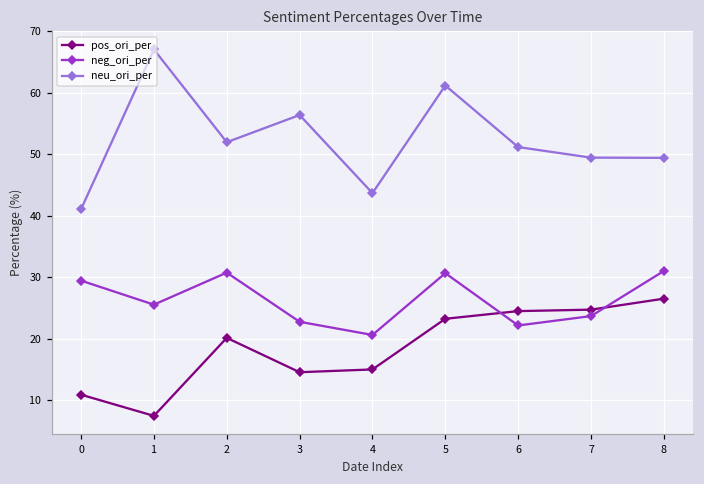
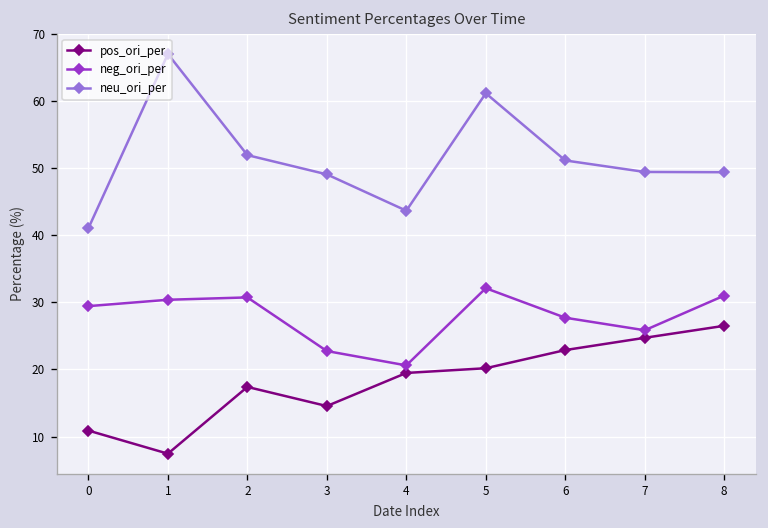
neg_ori_per, 1: 26 -> 30
pos_ori_per, 2: 20 -> 17
neu_ori_per, 3: 56 -> 49
pos_ori_per, 4: 15 -> 19
pos_ori_per, 5: 23 -> 20
neg_ori_per, 5: 31 -> 32
pos_ori_per, 6: 24 -> 23
neg_ori_per, 6: 22 -> 28
neg_ori_per, 7: 24 -> 26
